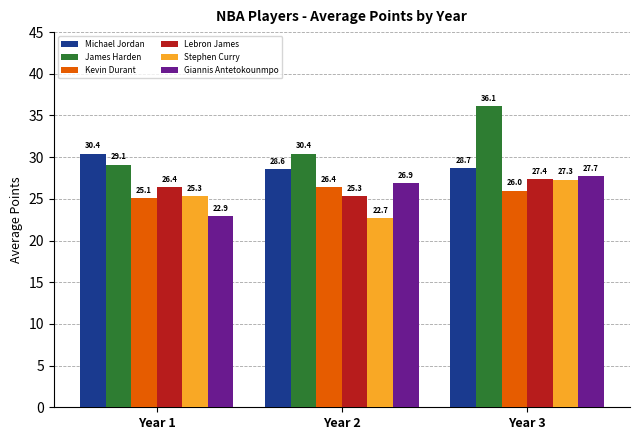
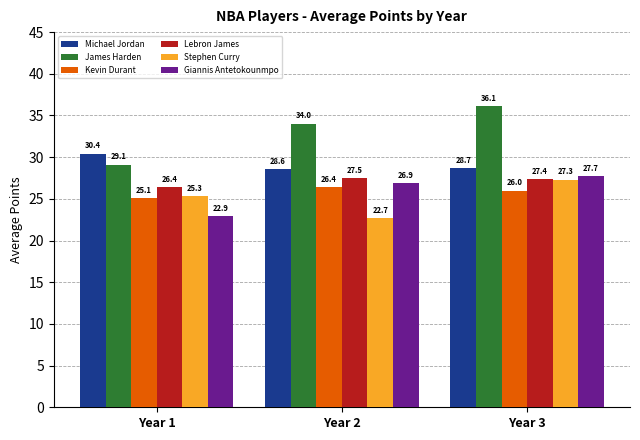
James Harden, Year 2: 30.4 -> 34.0
Lebron James, Year 2: 25.3 -> 27.5
